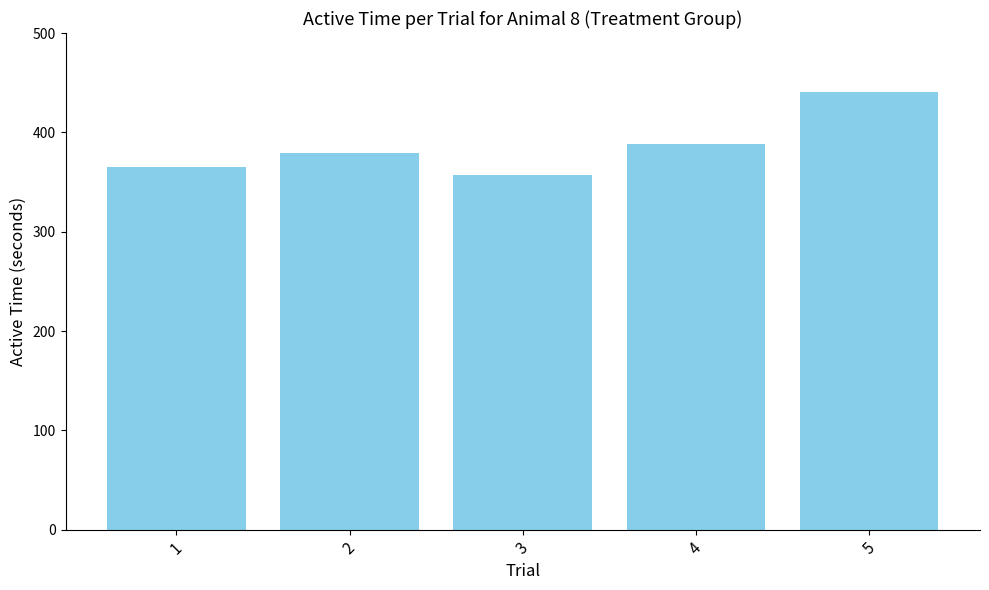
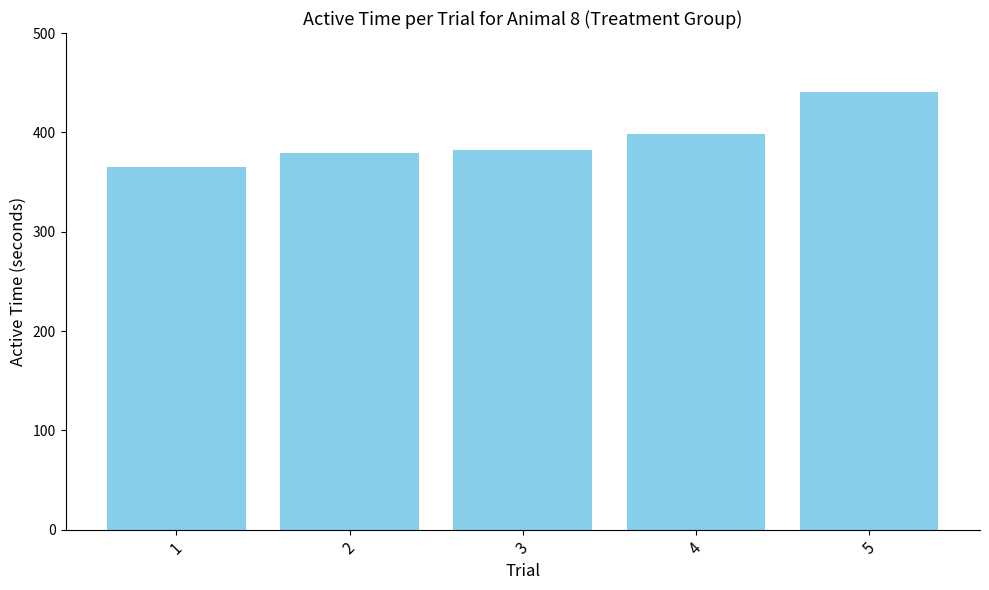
3: 360 -> 380
4: 390 -> 400
